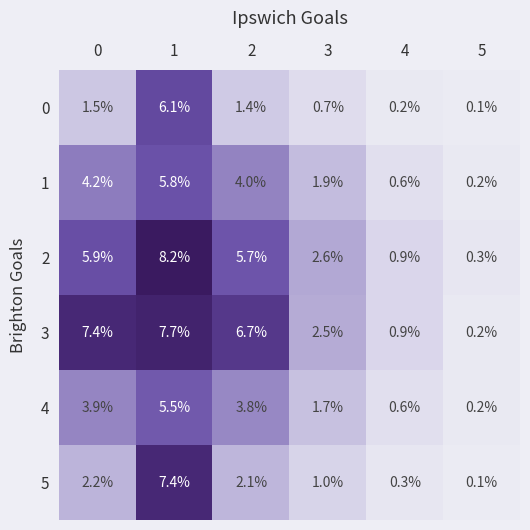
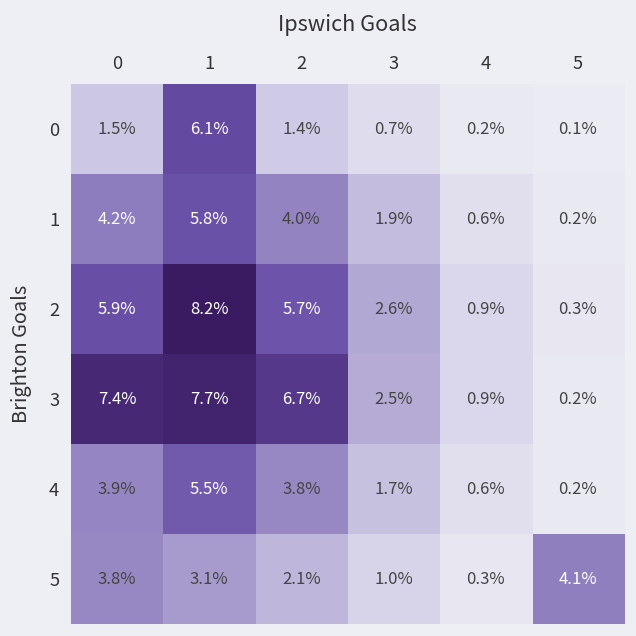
5, 0: 2.2% -> 3.8%
5, 1: 7.4% -> 3.1%
5, 5: 0.1% -> 4.1%
